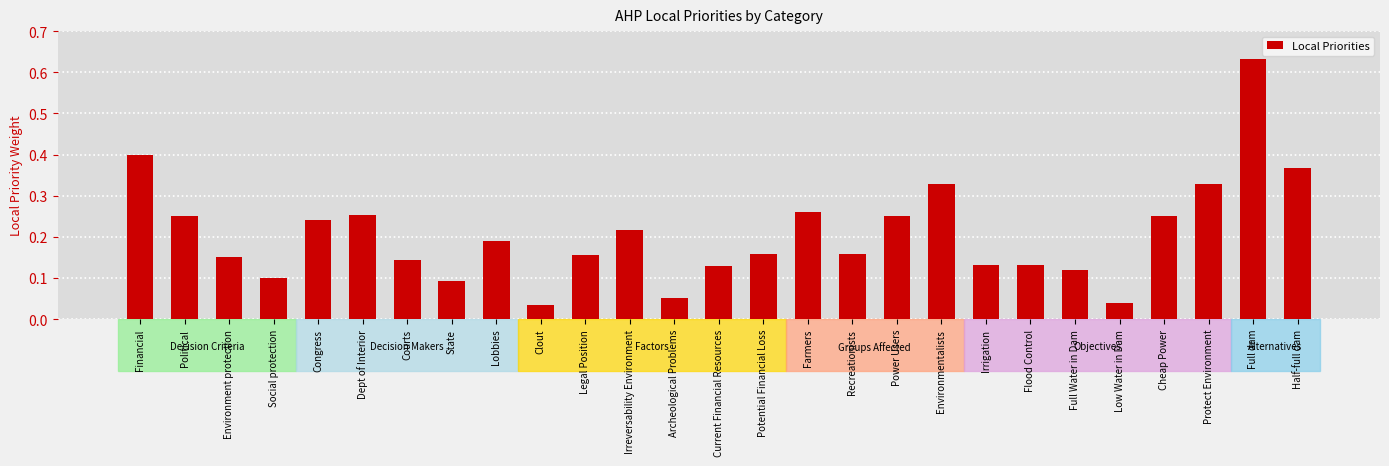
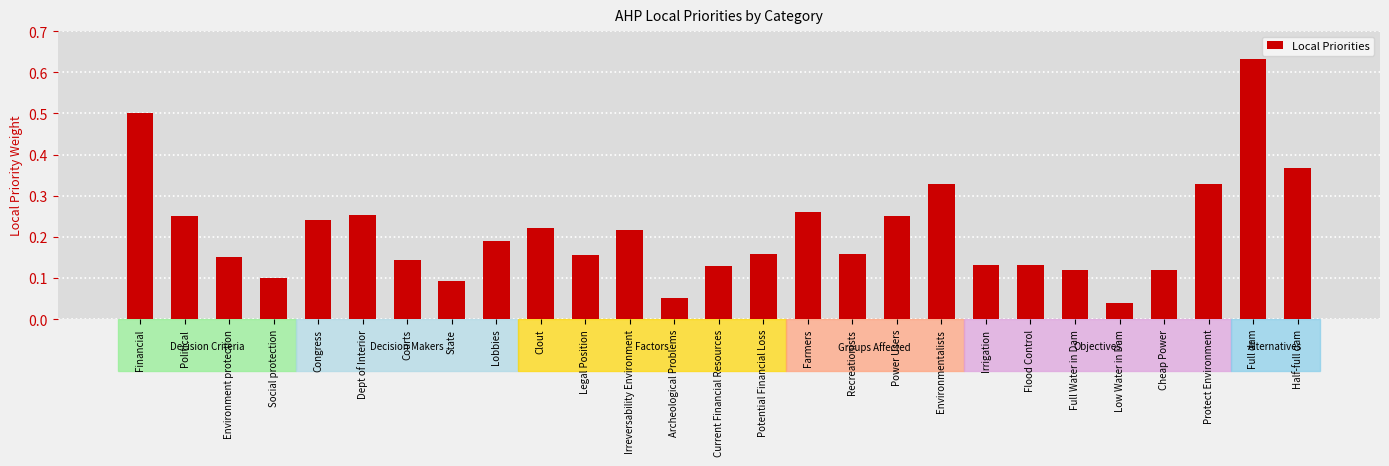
Financial: 0.4 -> 0.5
Clout: 0.03 -> 0.22
Cheap Power: 0.25 -> 0.12
